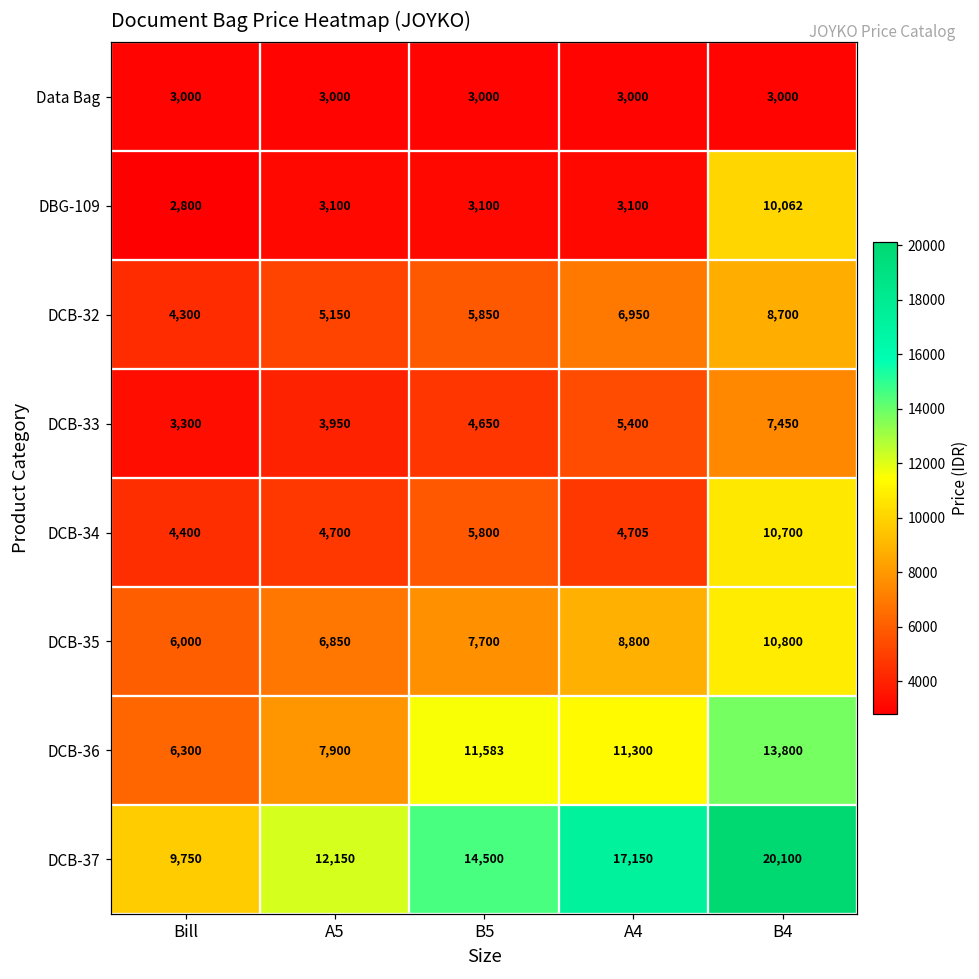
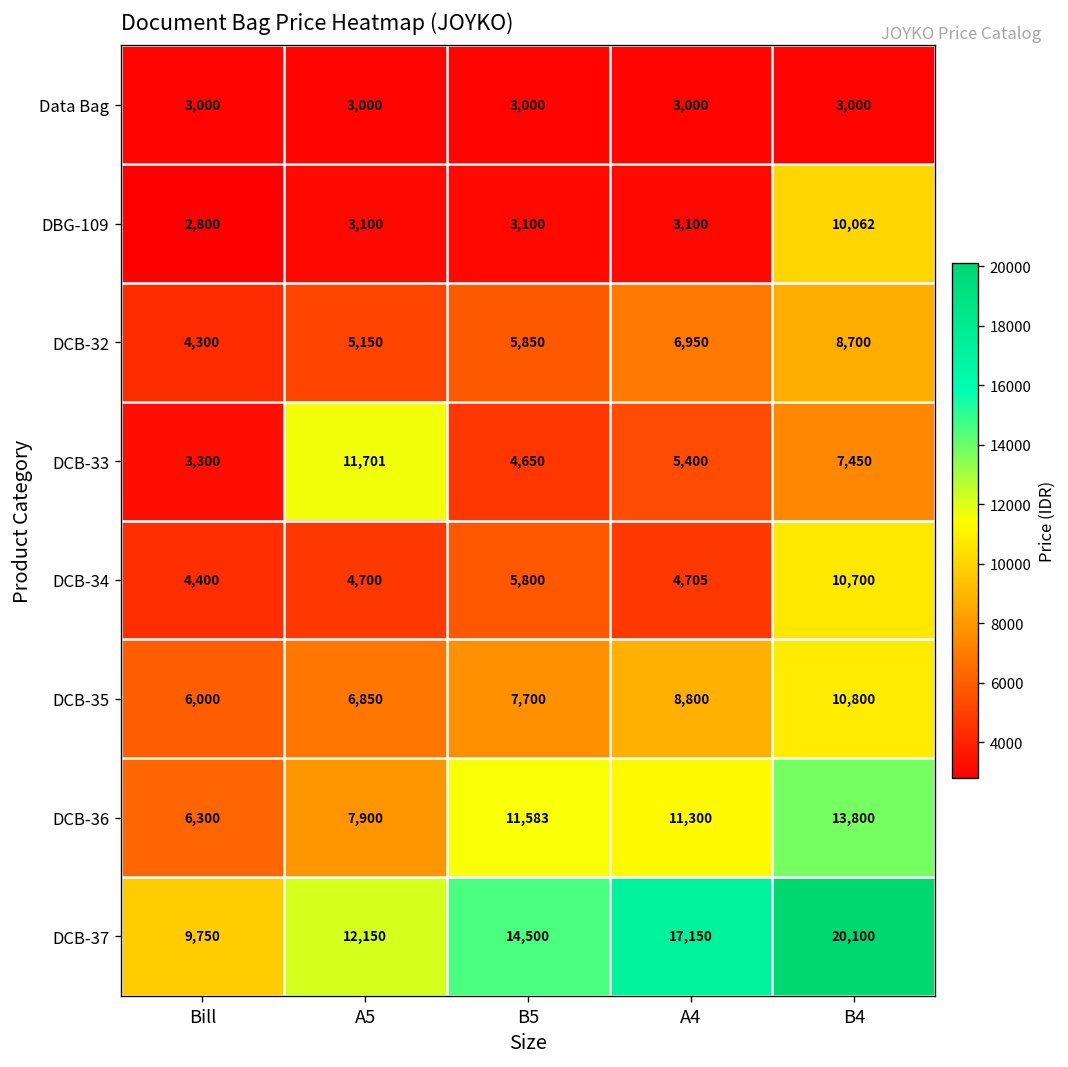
DCB-33, A5: 3,950 -> 11,701
